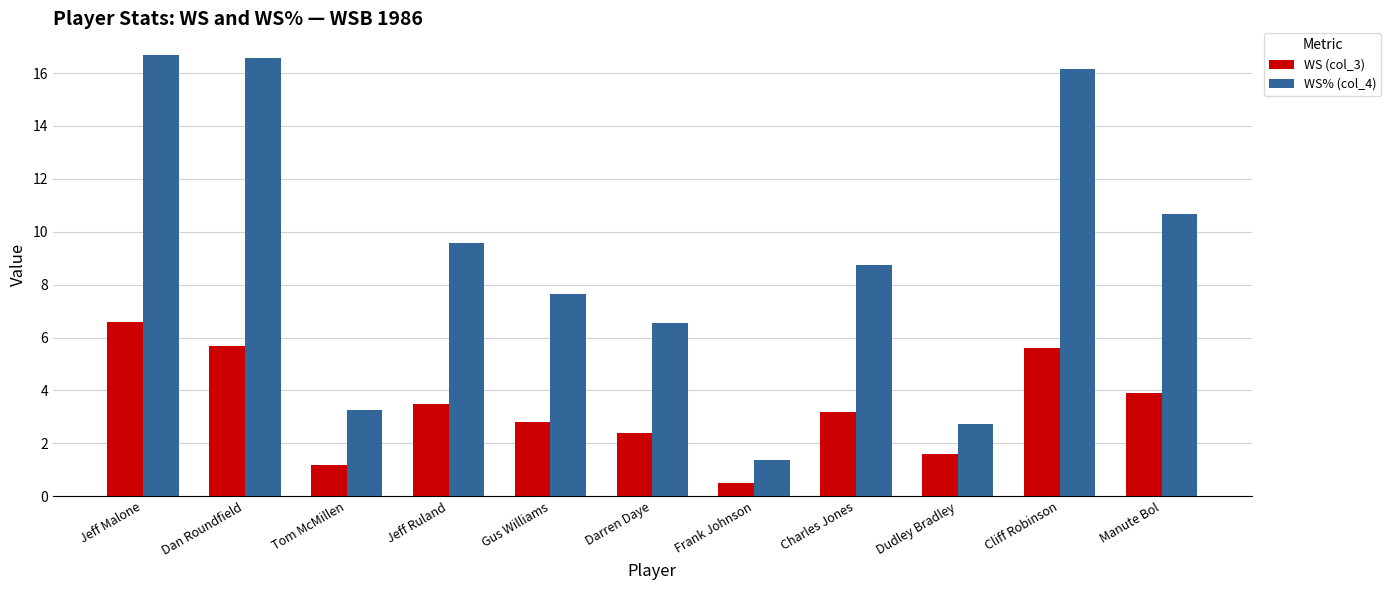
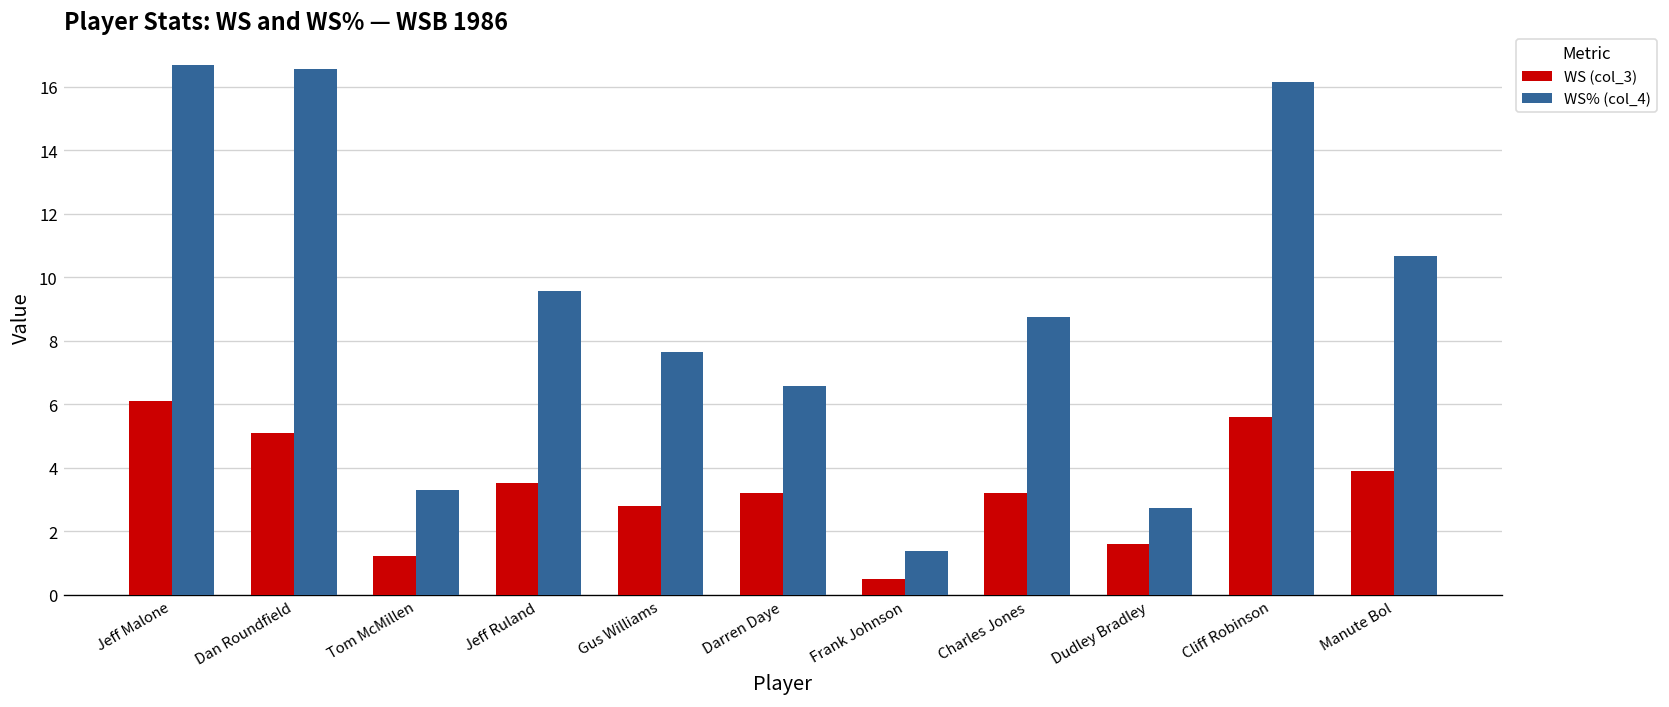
WS (col_3), Jeff Malone: 6.6 -> 6.1
WS (col_3), Dan Roundfield: 5.7 -> 5.1
WS (col_3), Darren Daye: 2.4 -> 3.2
